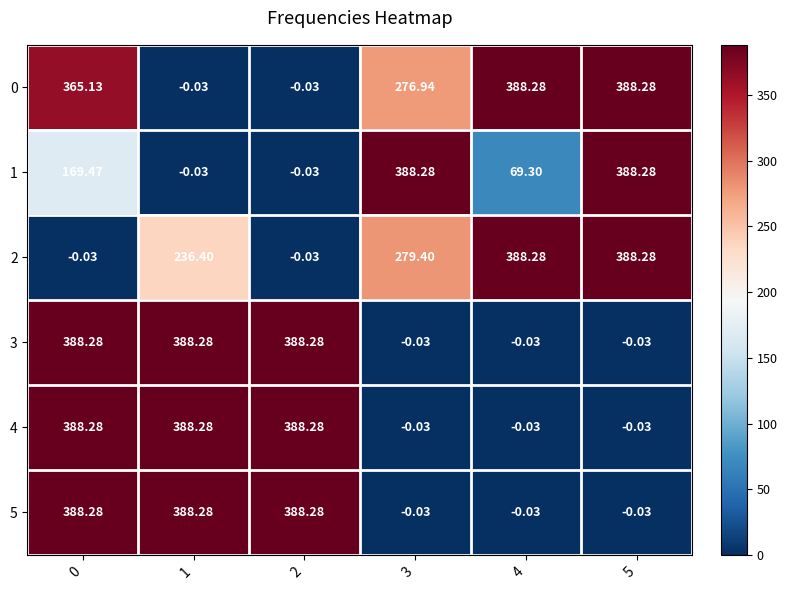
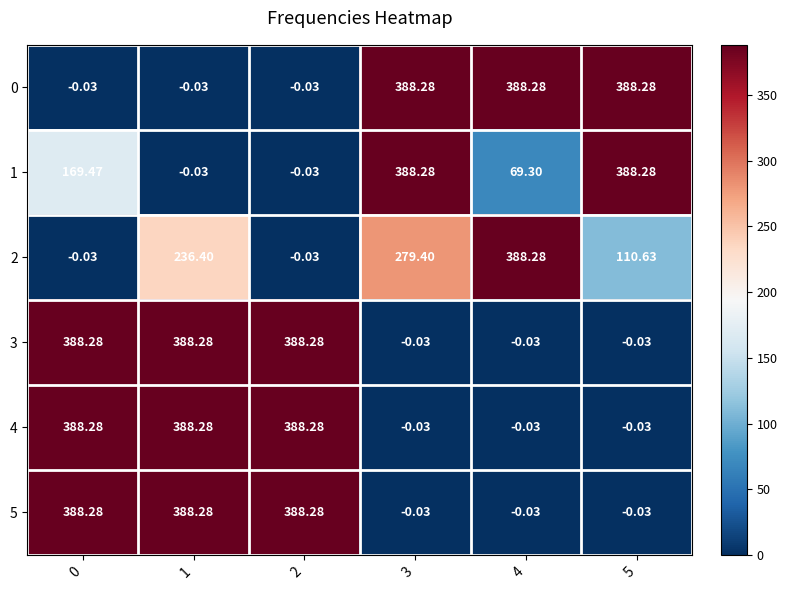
0, 0: 365.13 -> -0.03
0, 3: 276.94 -> 388.28
2, 5: 388.28 -> 110.63
